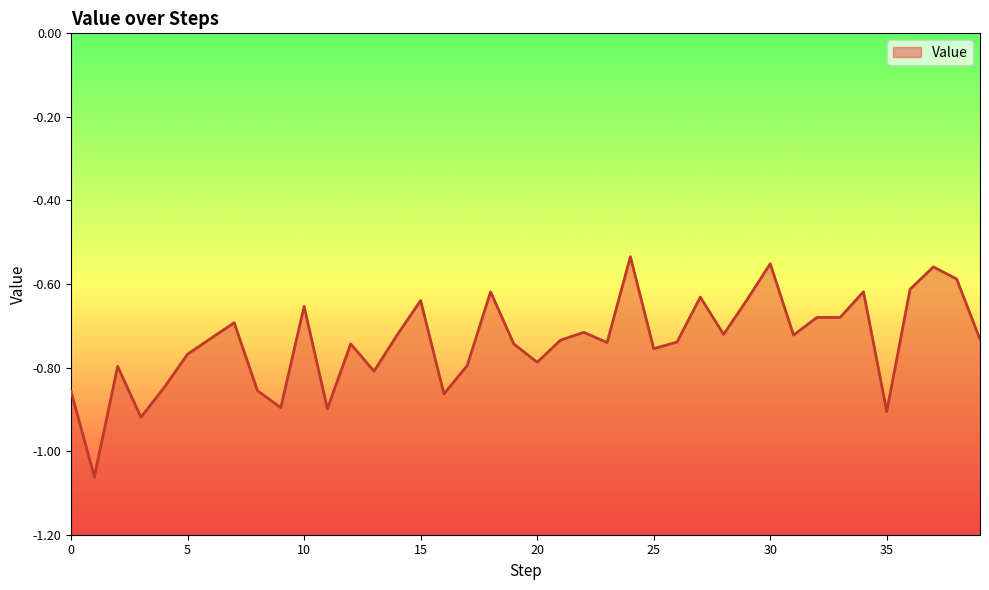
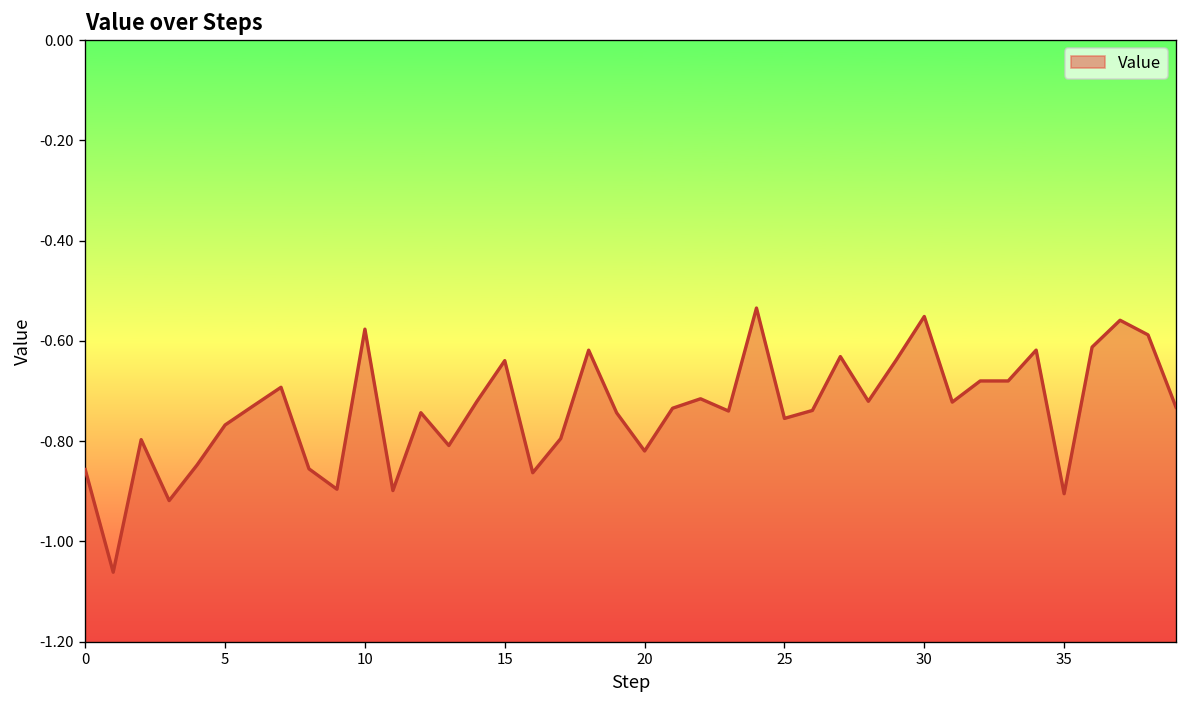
10: -0.65 -> -0.58
20: -0.79 -> -0.82
